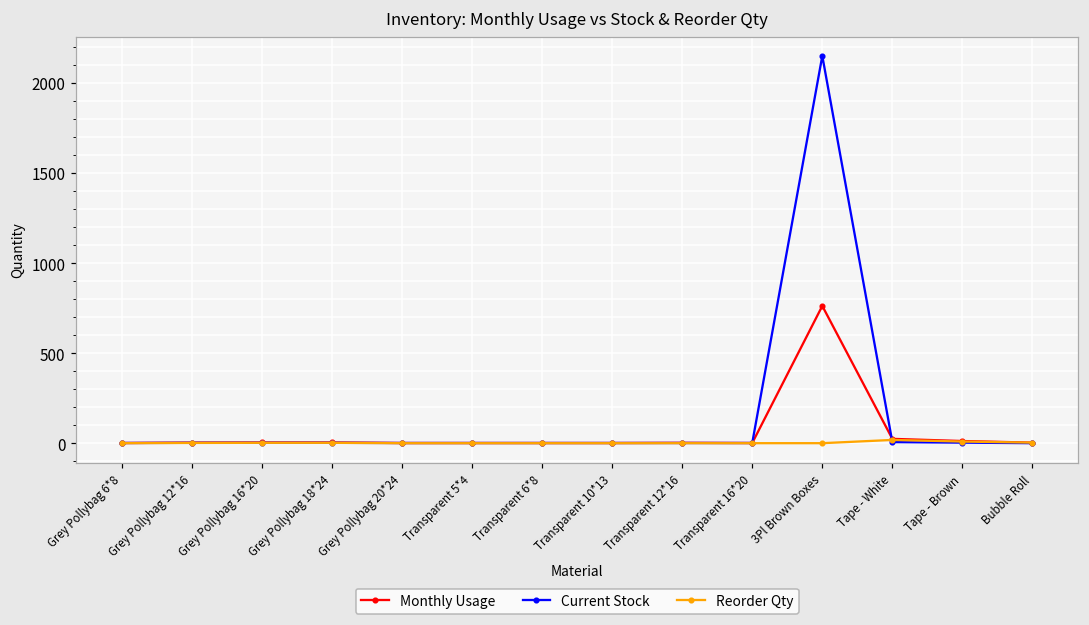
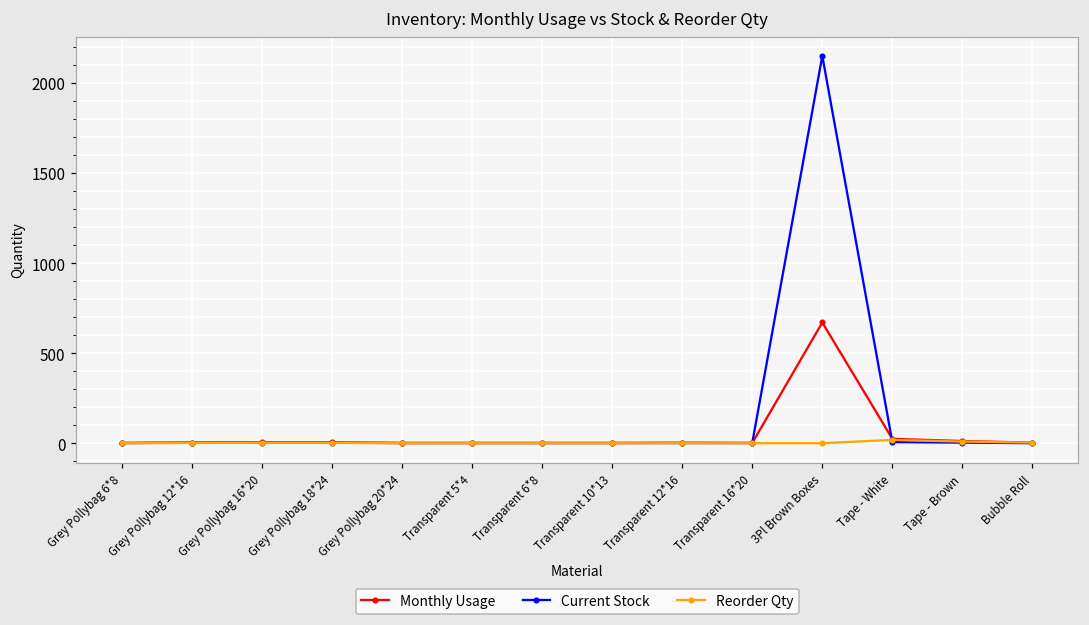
Monthly Usage, 3Pl Brown Boxes: 760 -> 670
